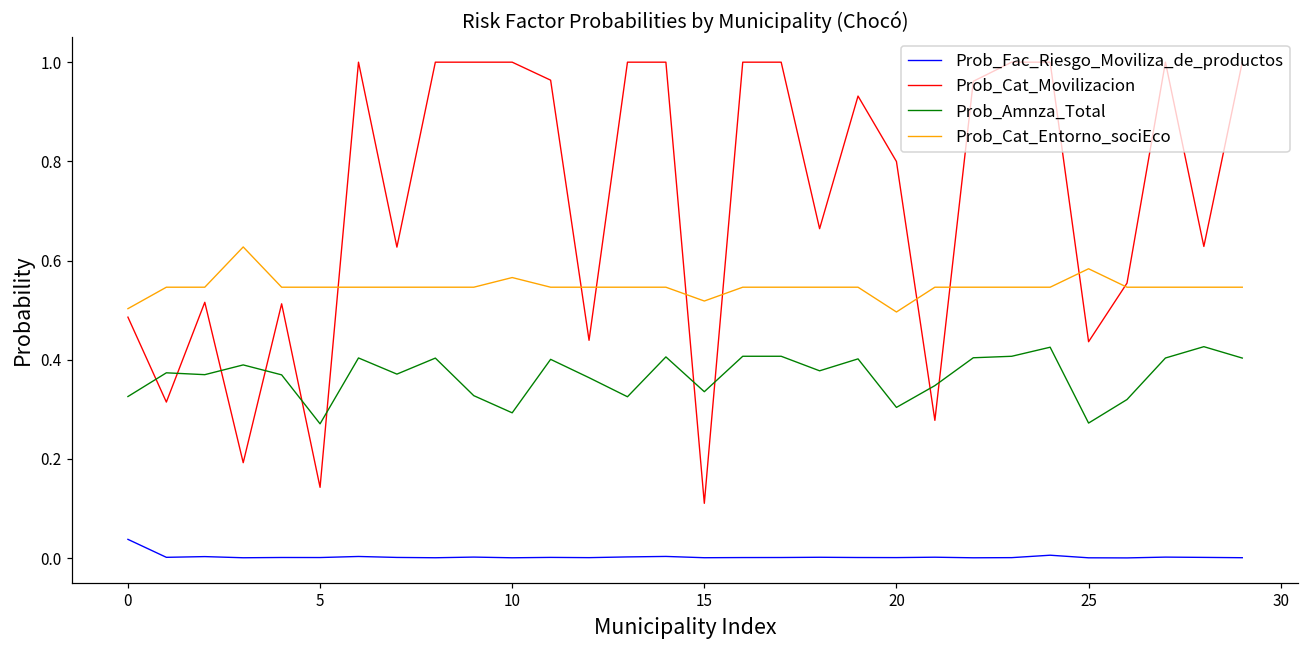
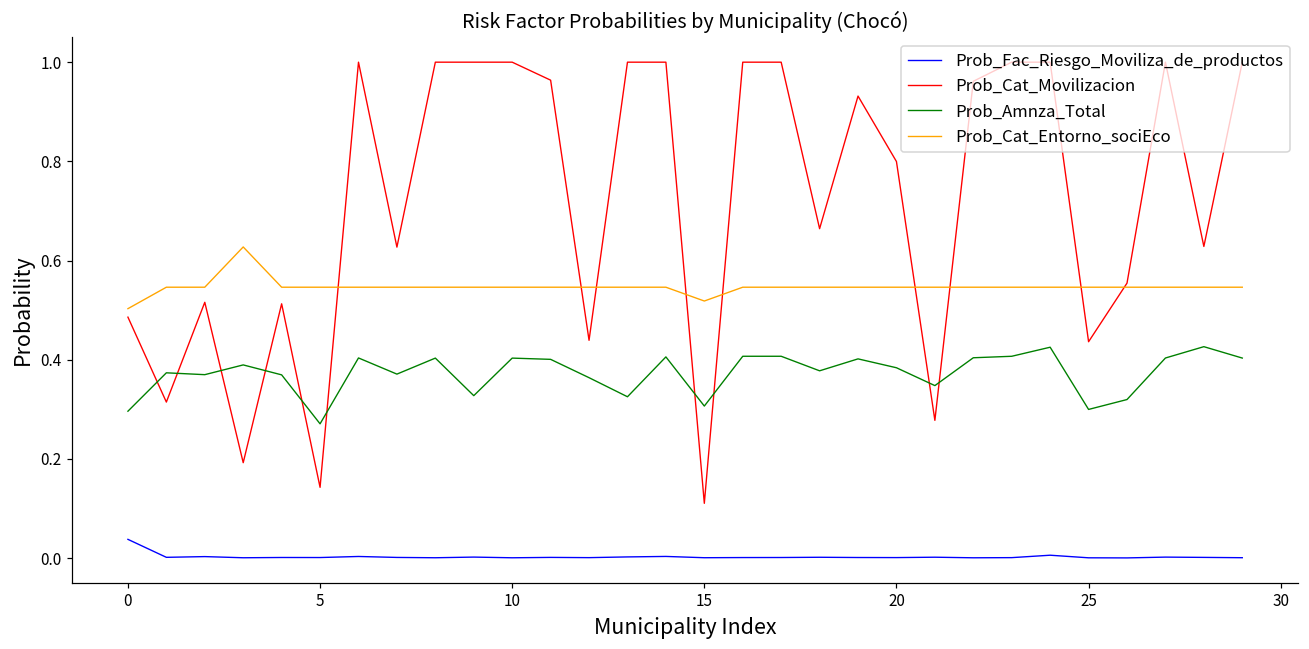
Prob_Amnza_Total, 0: 0.33 -> 0.30
Prob_Amnza_Total, 10: 0.29 -> 0.40
Prob_Cat_Entorno_sociEco, 10: 0.57 -> 0.55
Prob_Amnza_Total, 15: 0.34 -> 0.31
Prob_Amnza_Total, 20: 0.30 -> 0.38
Prob_Cat_Entorno_sociEco, 20: 0.50 -> 0.55
Prob_Amnza_Total, 25: 0.27 -> 0.30
Prob_Cat_Entorno_sociEco, 25: 0.58 -> 0.55
